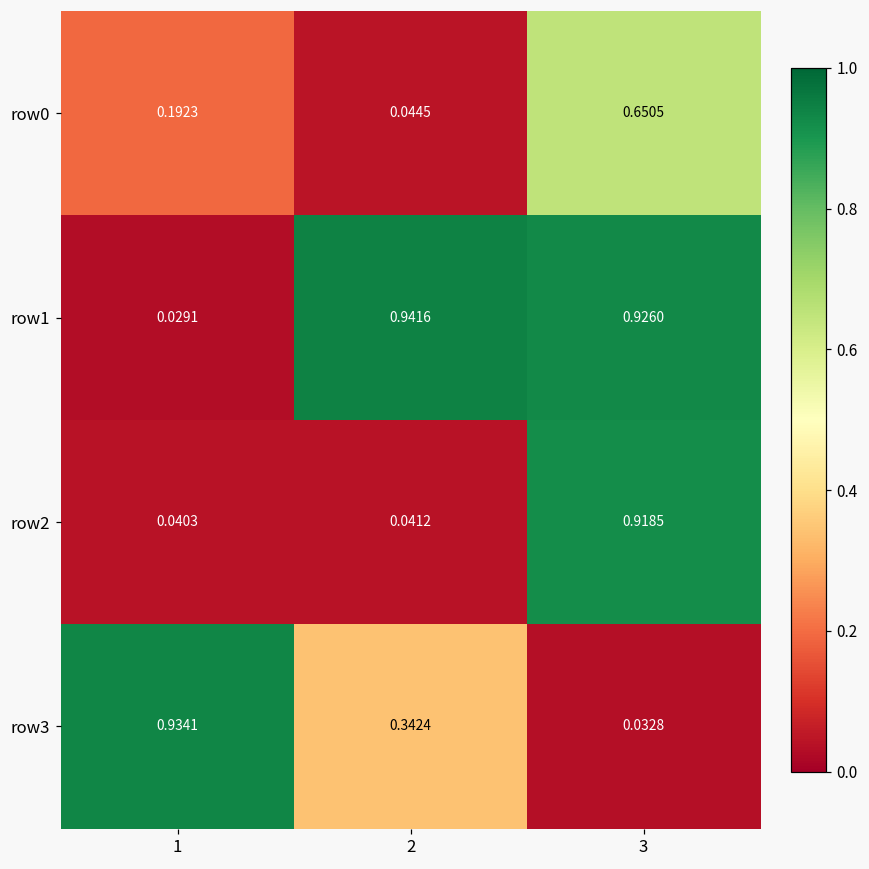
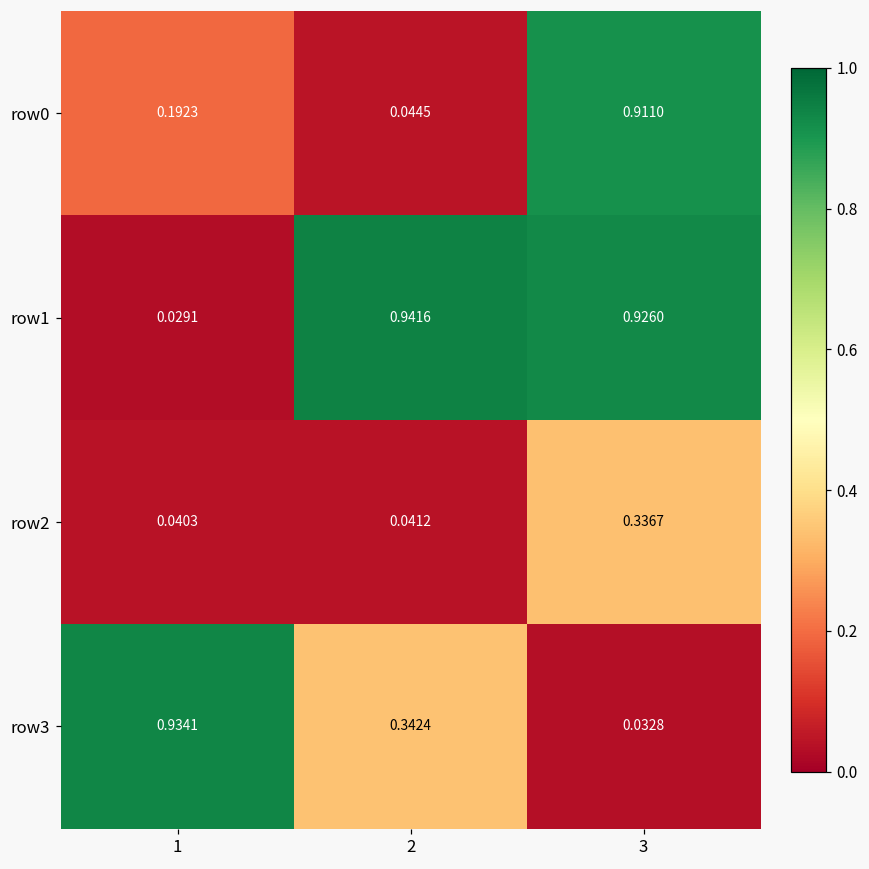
row0, 3: 0.6505 -> 0.9110
row2, 3: 0.9185 -> 0.3367
